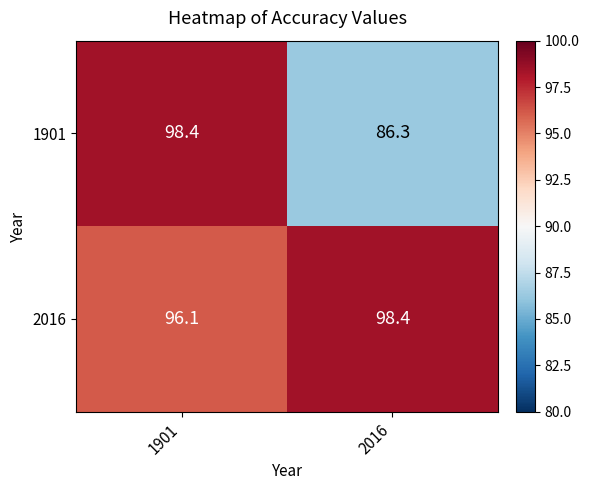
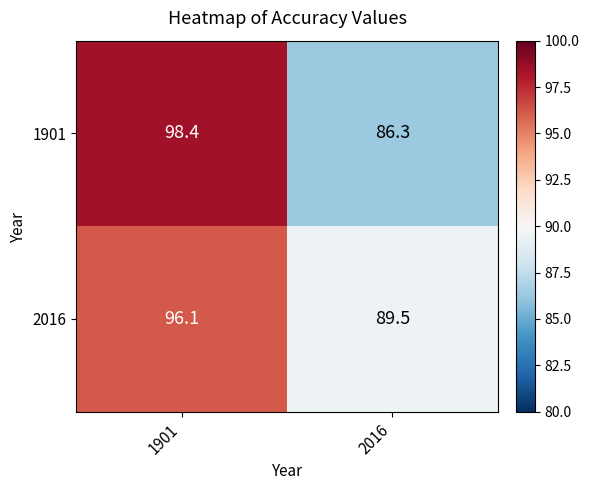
2016, 2016: 98.4 -> 89.5
